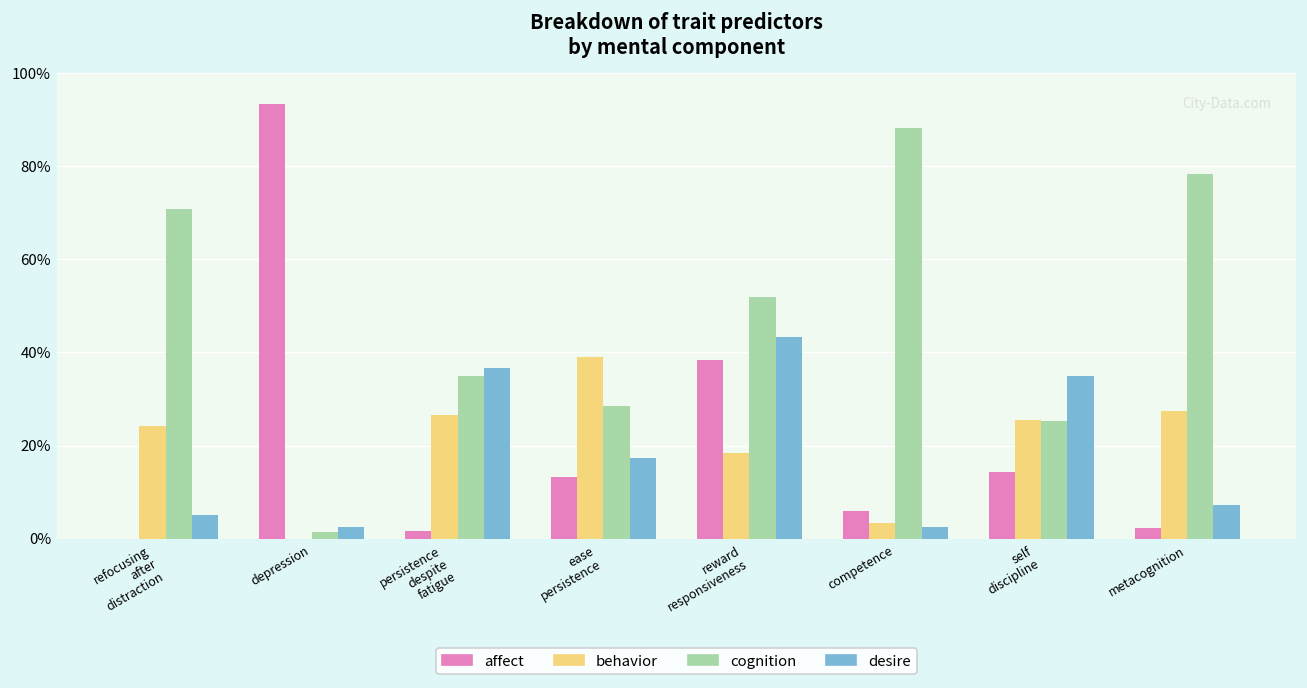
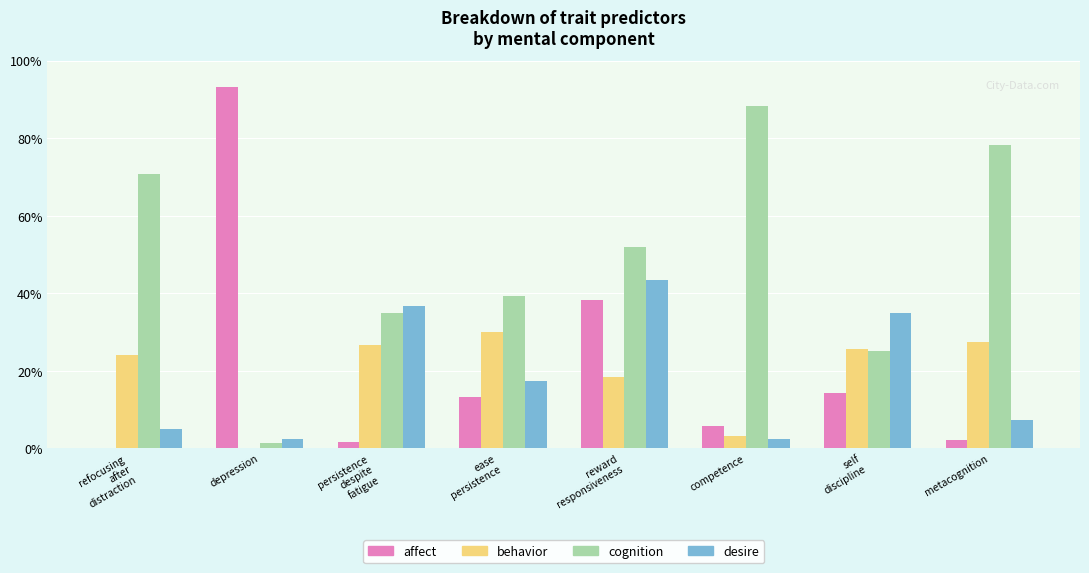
behavior, ease persistence: 39% -> 30%
cognition, ease persistence: 29% -> 39%
